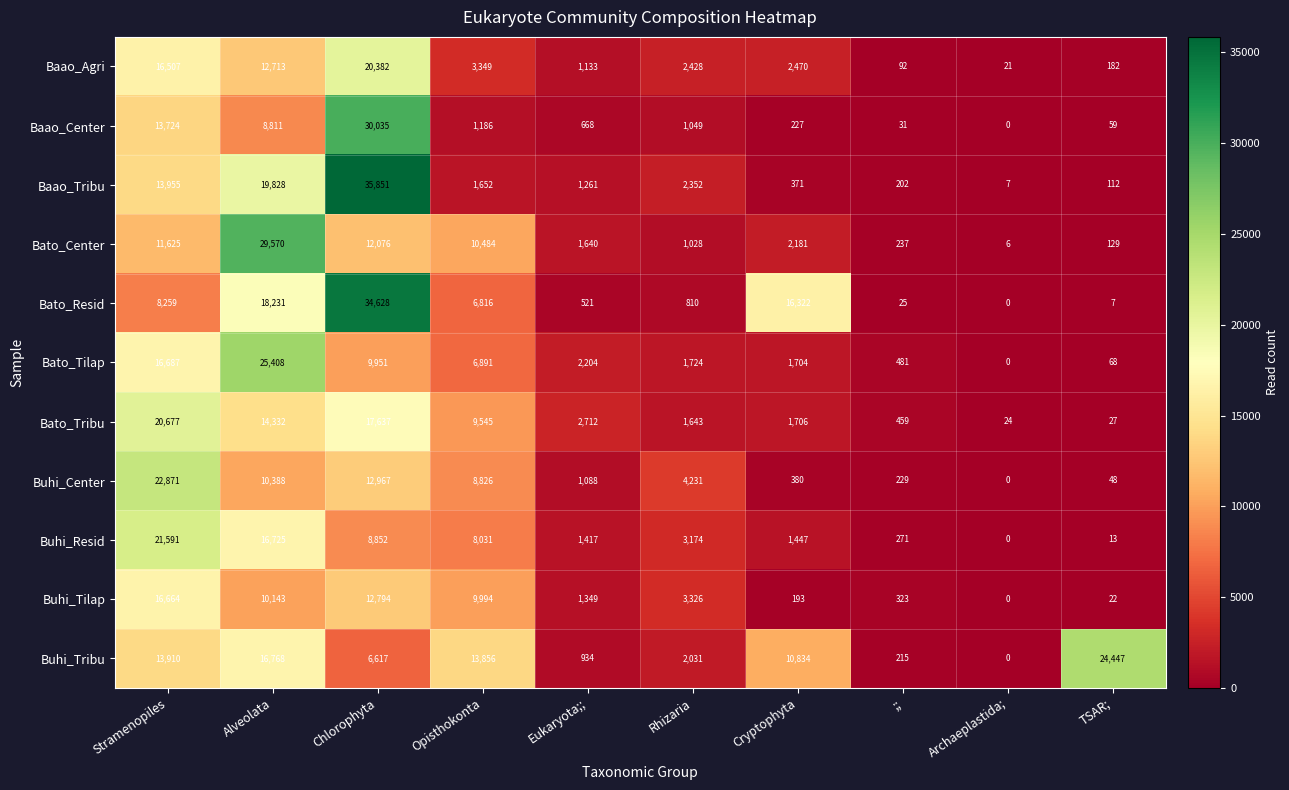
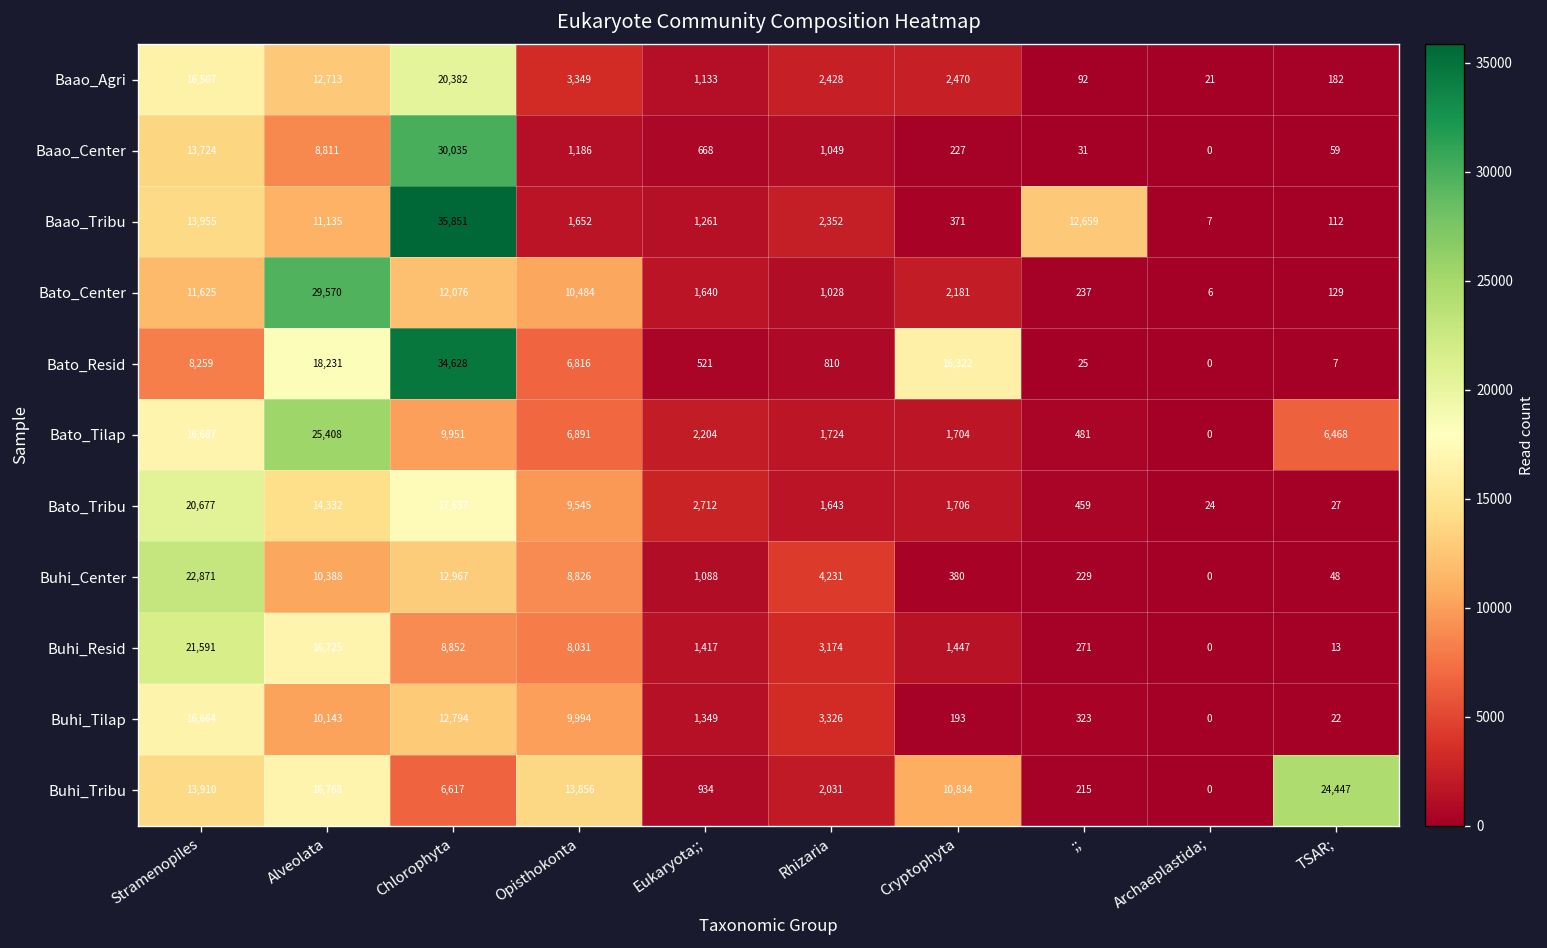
Baao_Tribu, Alveolata: 19,828 -> 11,135
Baao_Tribu, ;;: 202 -> 12,659
Bato_Tilap, TSAR;: 68 -> 6,468
